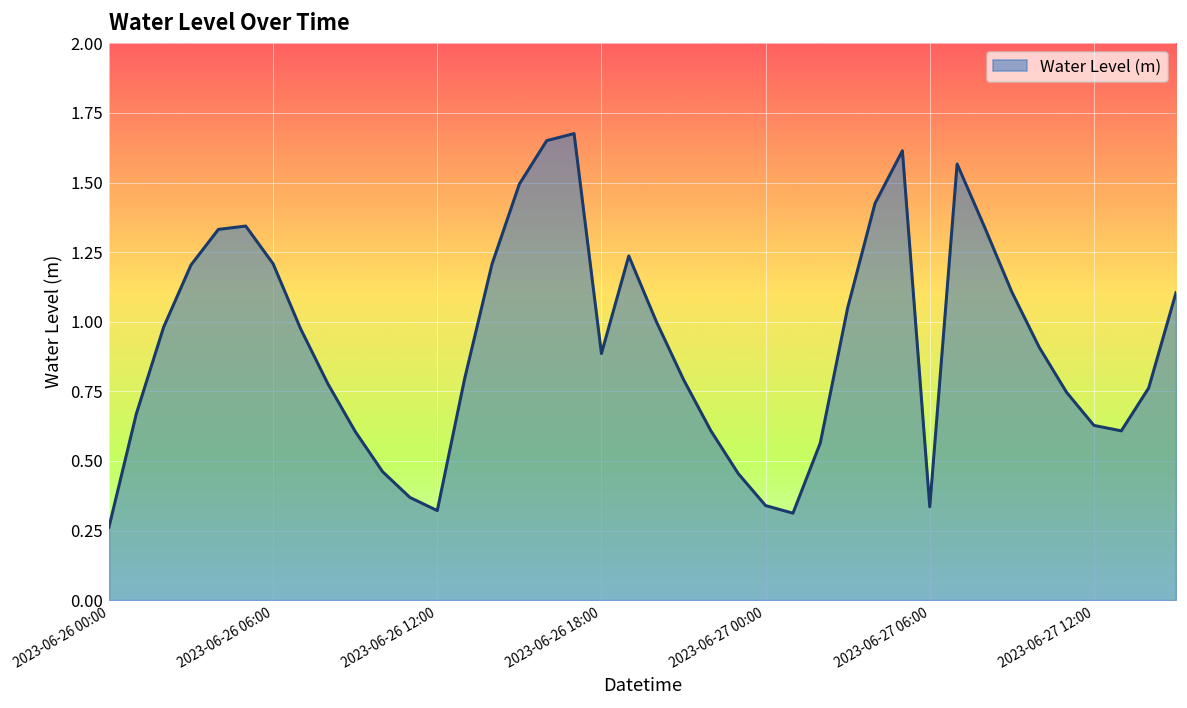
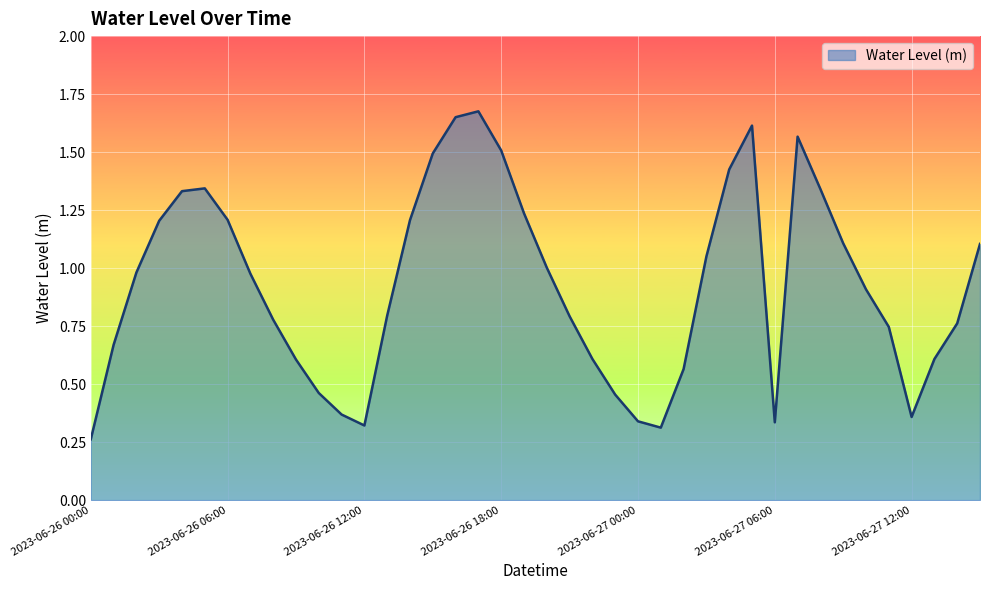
2023-06-26 18:00: 0.89 -> 1.51
2023-06-27 12:00: 0.63 -> 0.36
